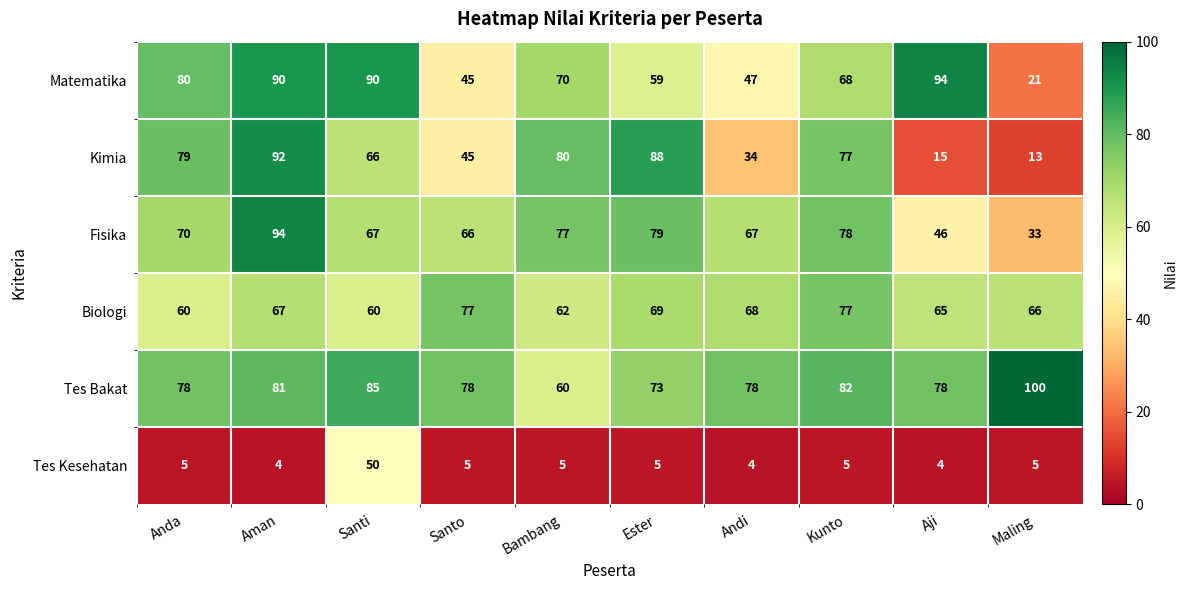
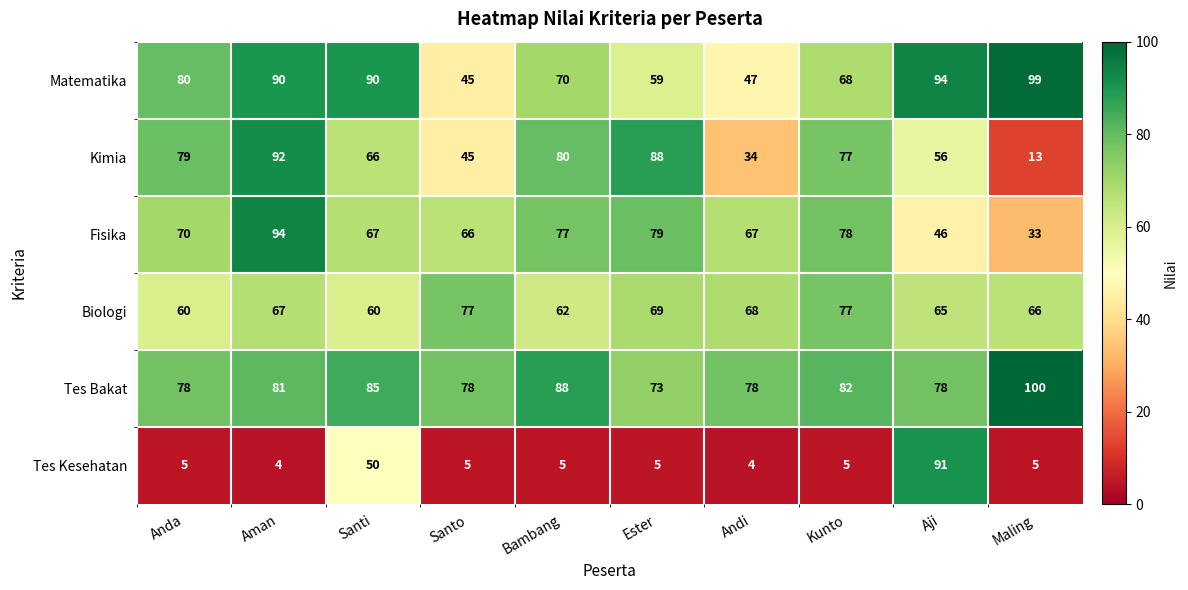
Matematika, Maling: 21 -> 99
Kimia, Aji: 15 -> 56
Tes Bakat, Bambang: 60 -> 88
Tes Kesehatan, Aji: 4 -> 91
